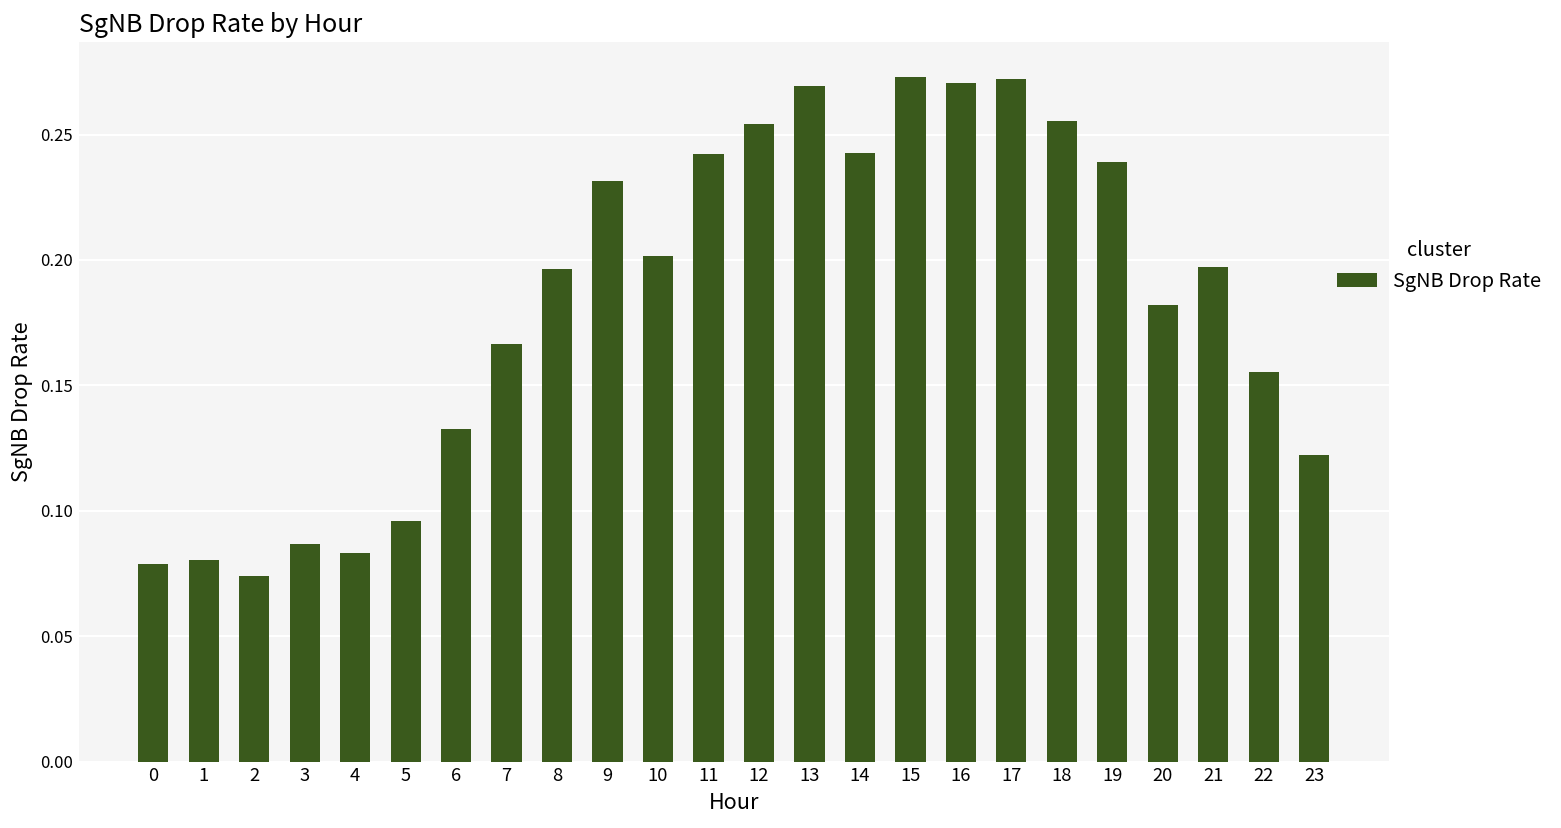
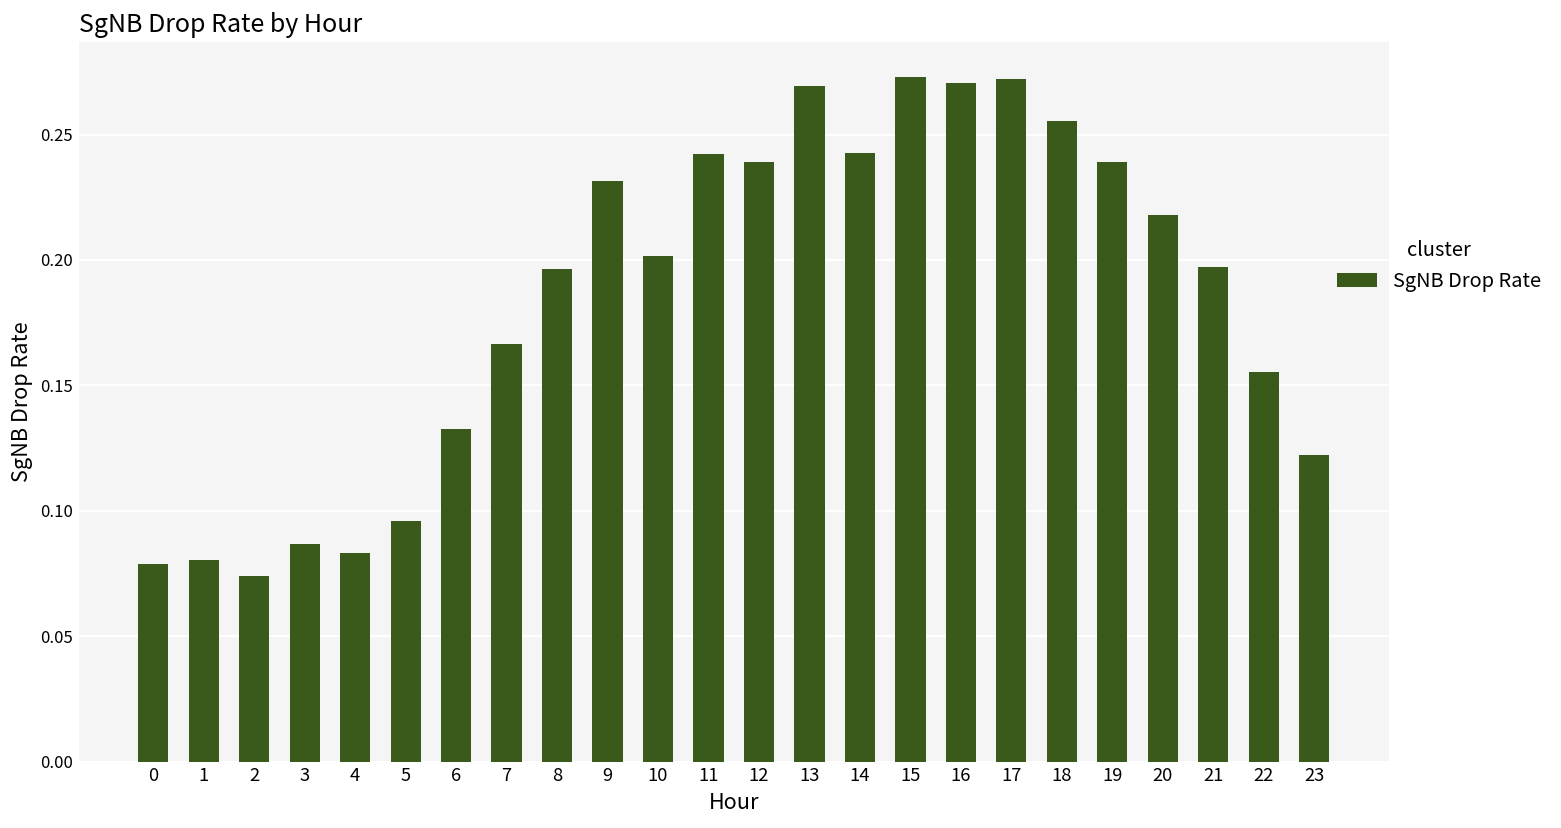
12: 0.254 -> 0.239
20: 0.182 -> 0.218
